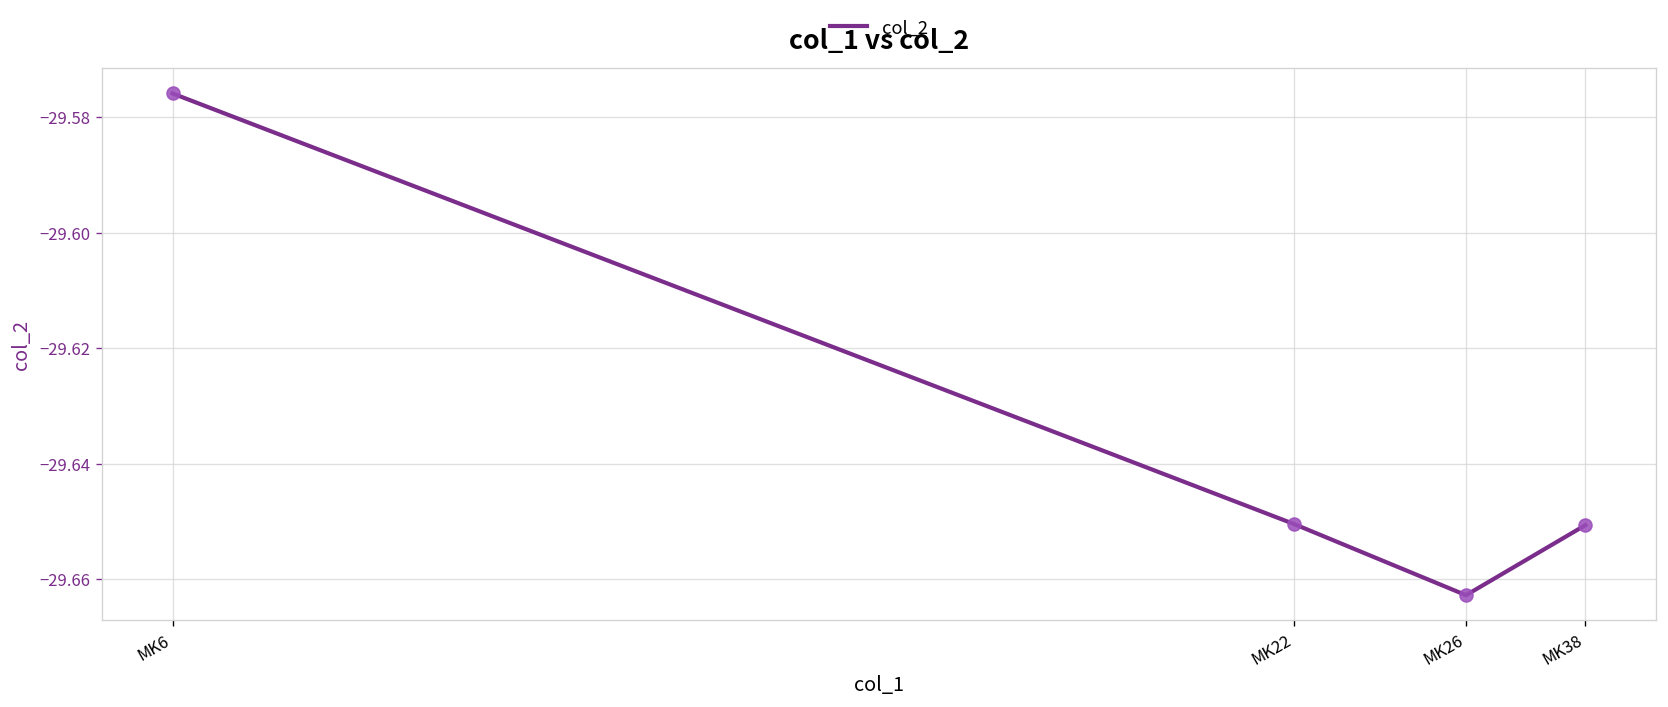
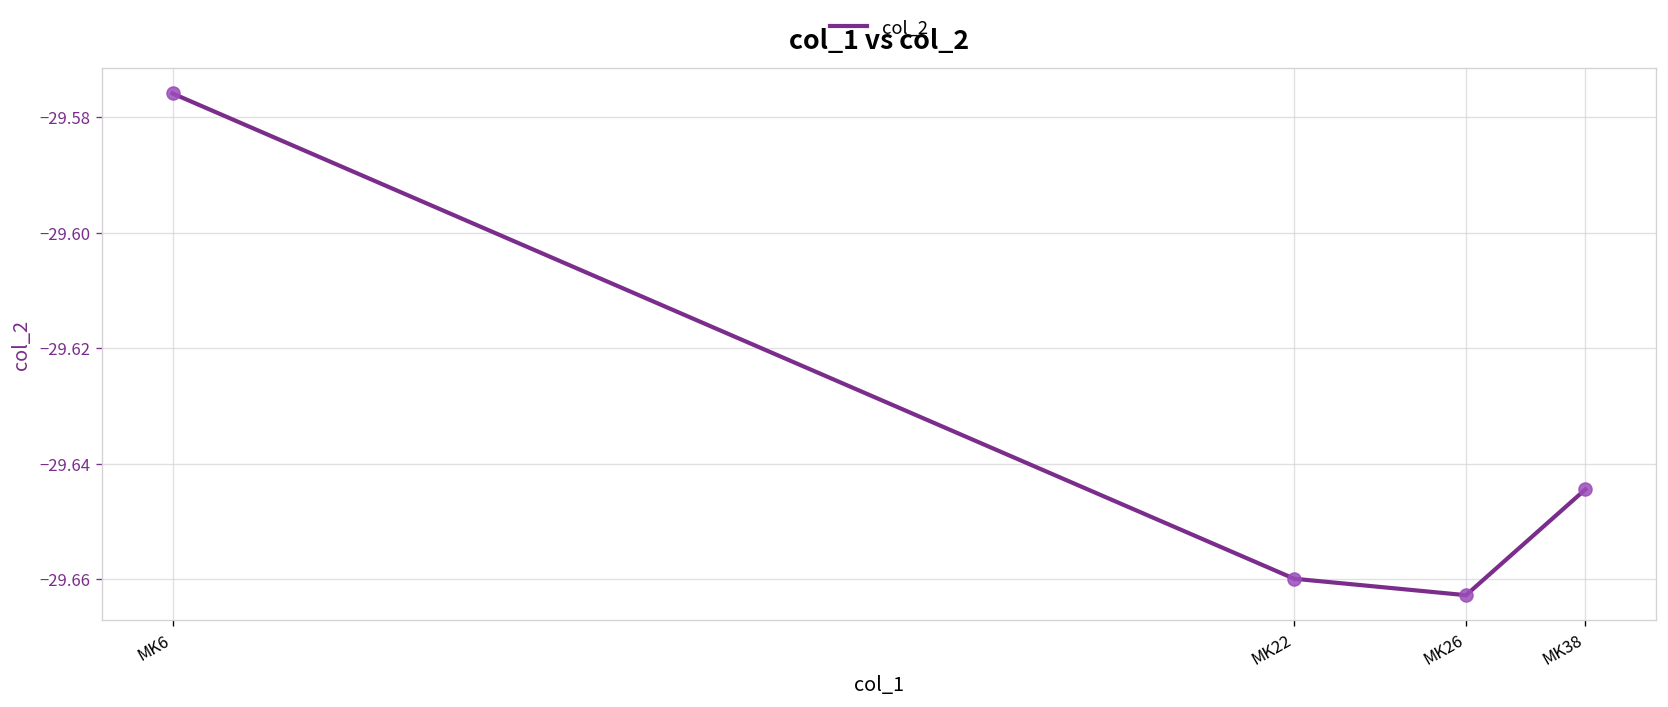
MK22: -29.650 -> -29.660
MK38: -29.651 -> -29.644
